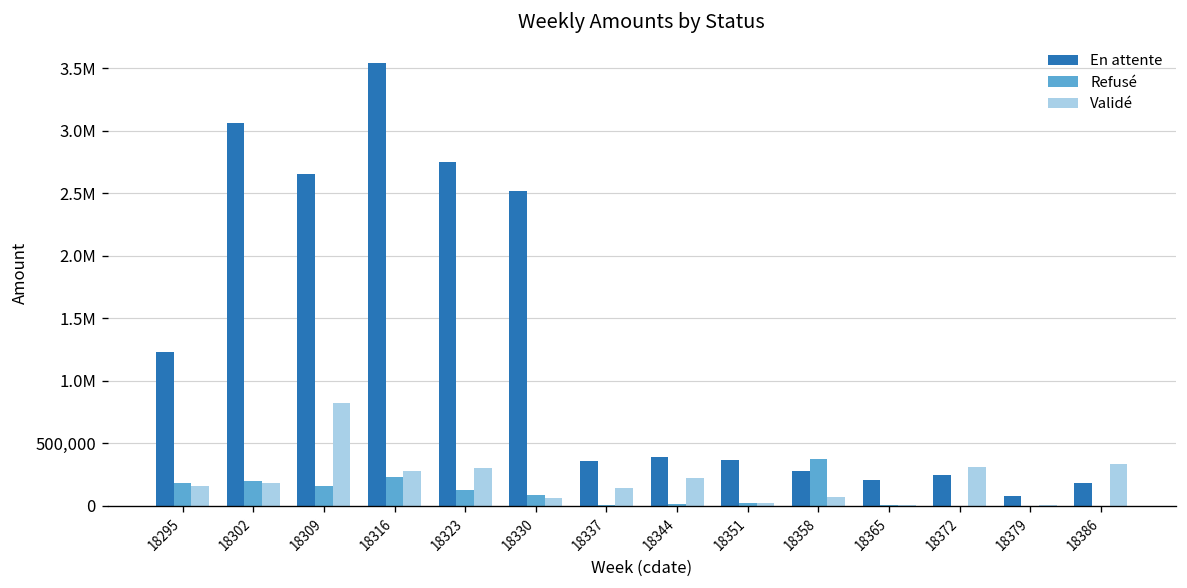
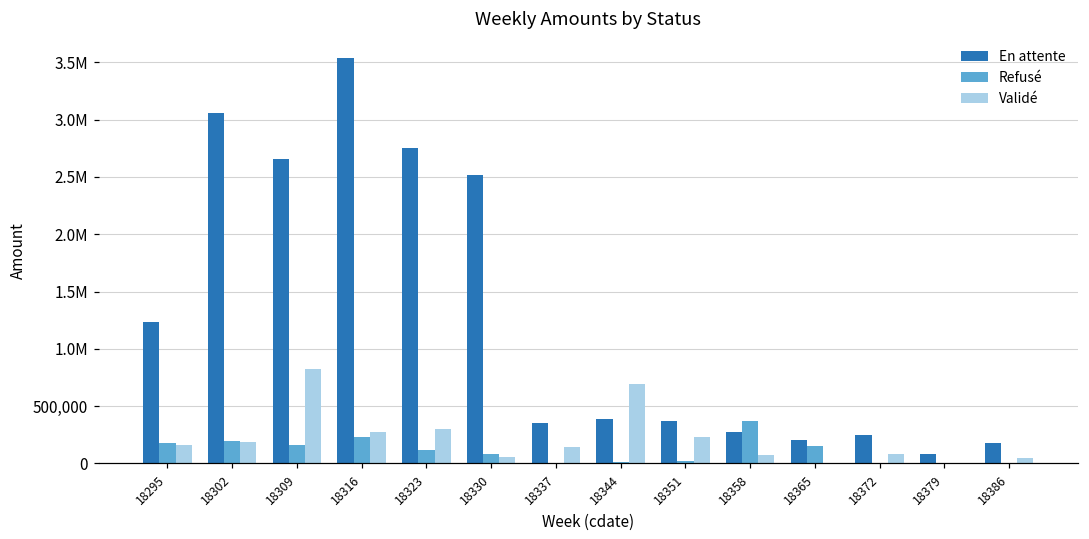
Validé, 18344: 220,000 -> 690,000
Validé, 18351: 20,000 -> 230,000
Refusé, 18365: 0 -> 150,000
Validé, 18372: 310,000 -> 80,000
Validé, 18386: 330,000 -> 40,000
